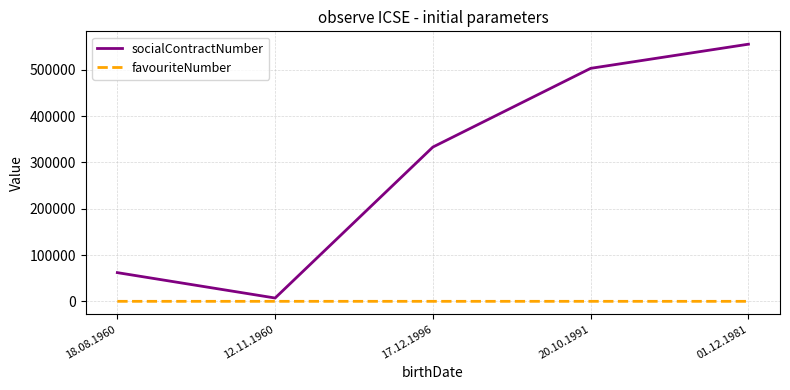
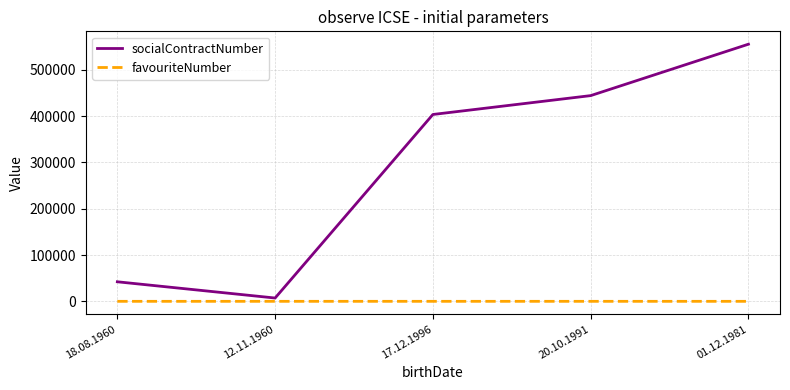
socialContractNumber, 18.08.1960: 60000 -> 40000
socialContractNumber, 17.12.1996: 330000 -> 400000
socialContractNumber, 20.10.1991: 500000 -> 440000
